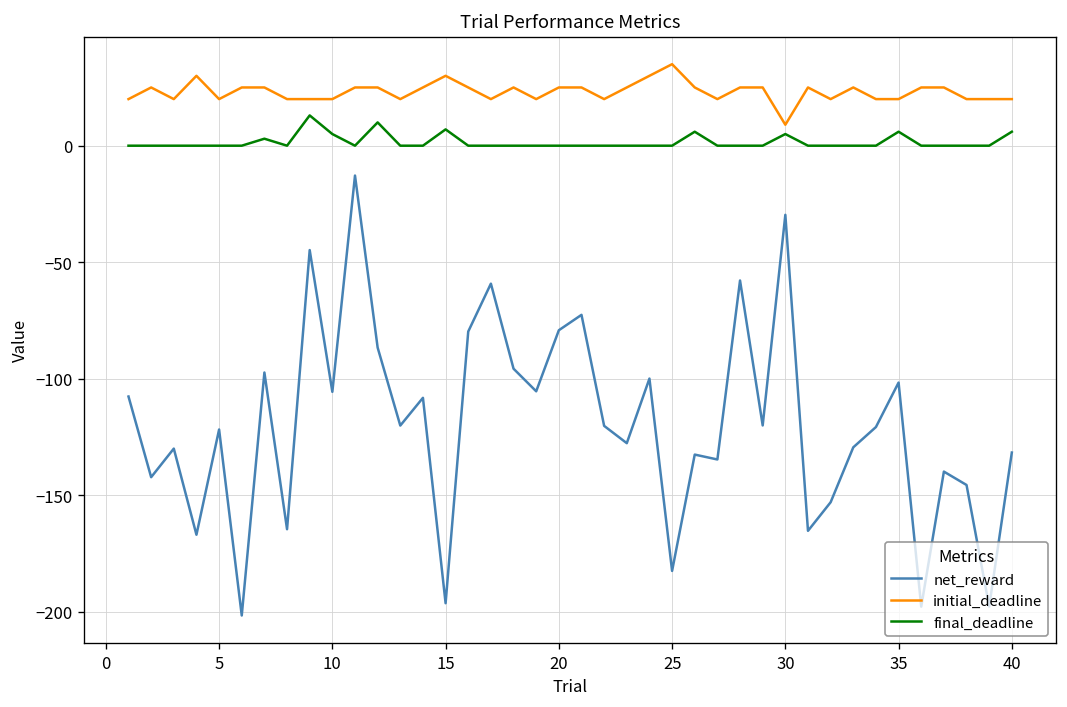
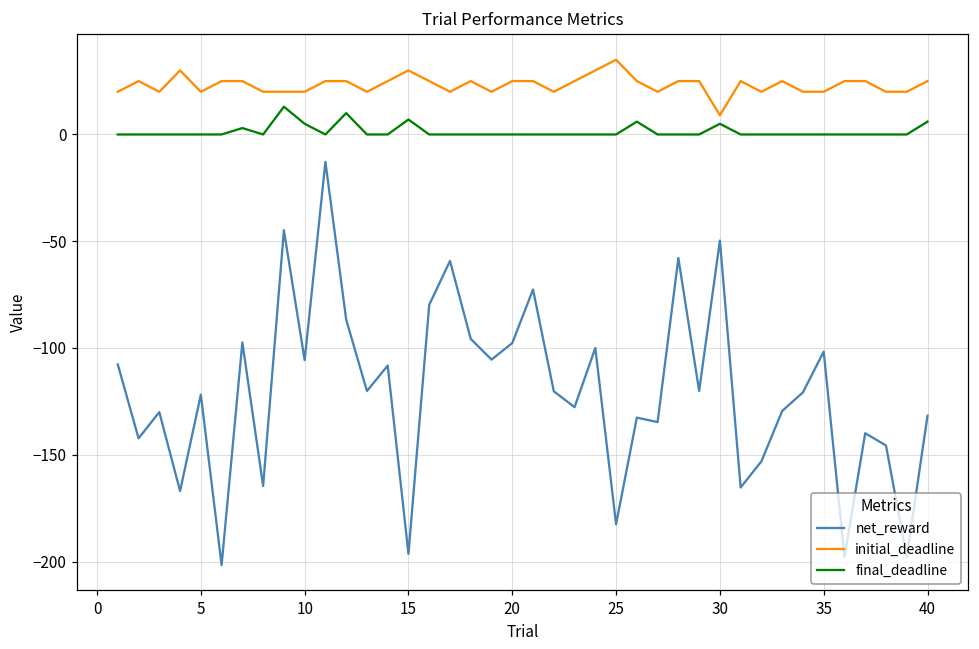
net_reward, 20: -79 -> -98
net_reward, 30: -30 -> -50
final_deadline, 35: 6 -> 0
initial_deadline, 40: 20 -> 25
